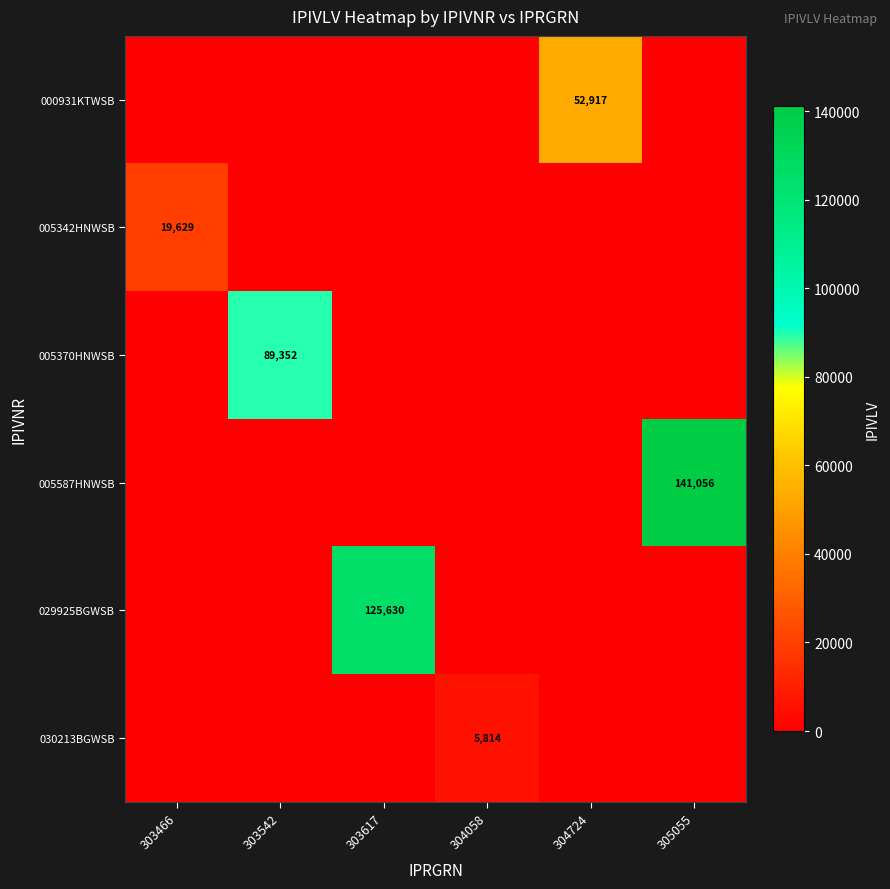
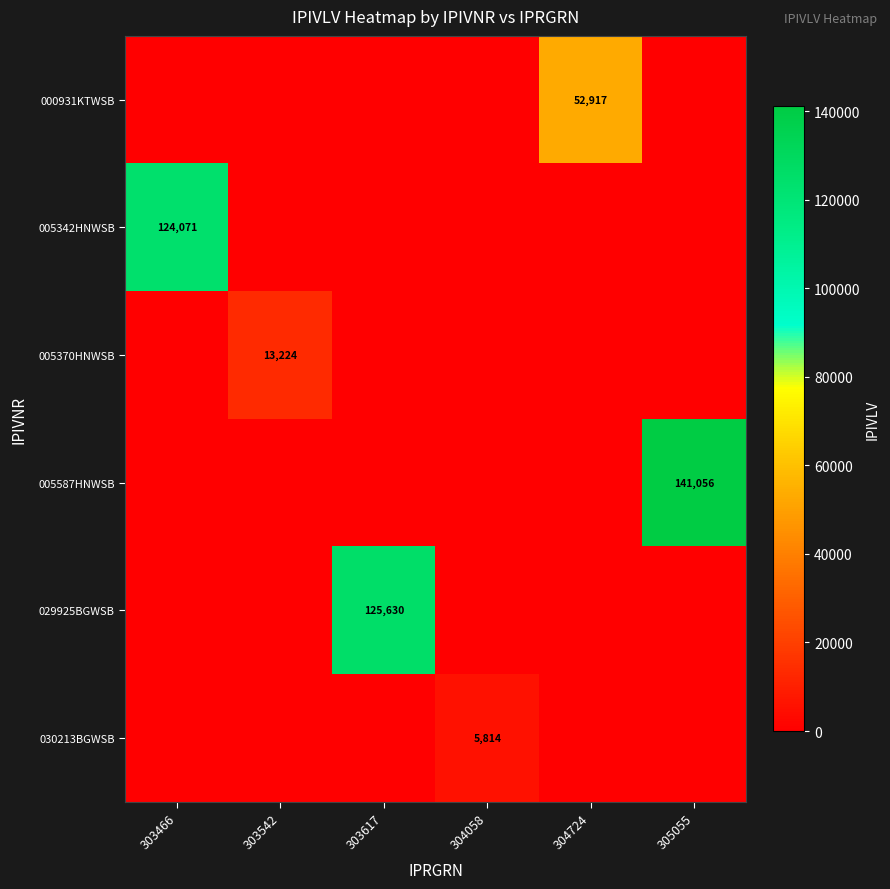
005342HNWSB, 303466: 19,629 -> 124,071
005370HNWSB, 303542: 89,352 -> 13,224
